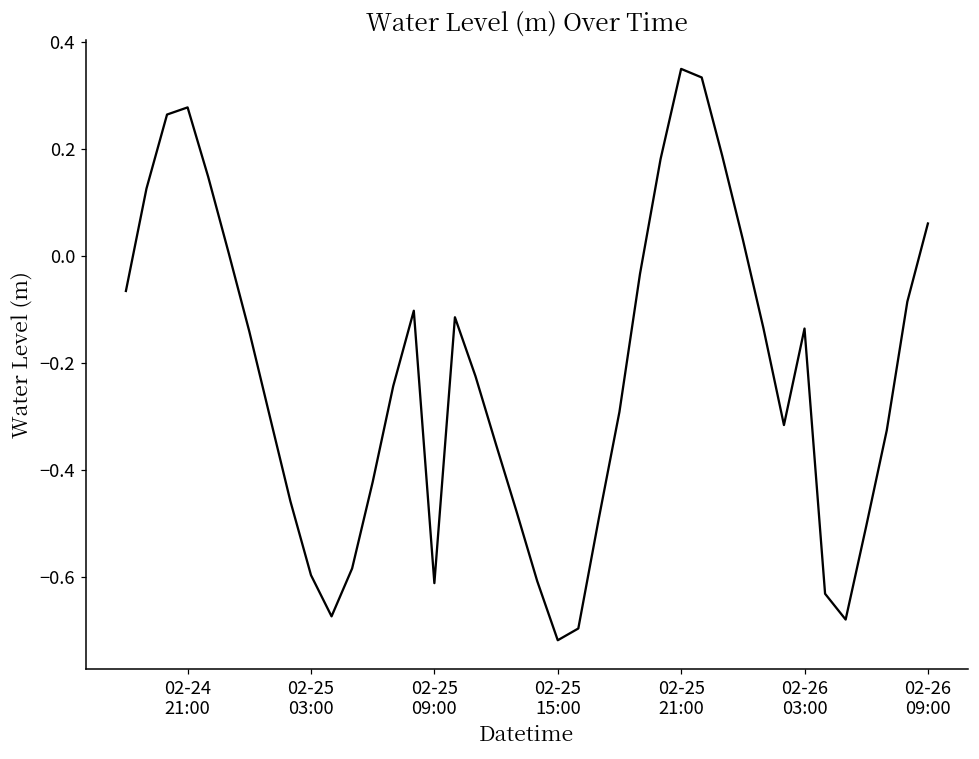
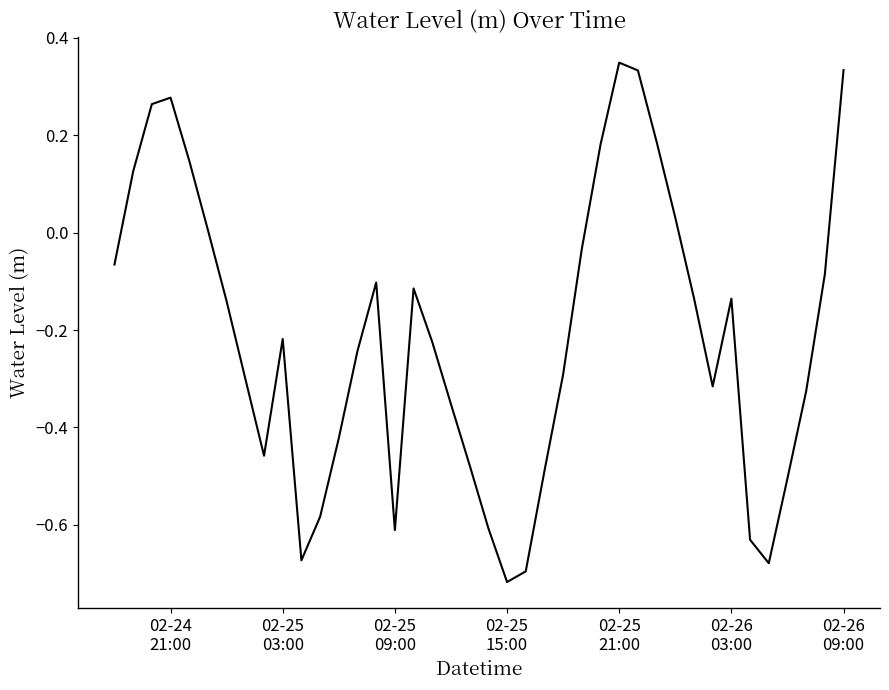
02-25 03:00: -0.60 -> -0.22
02-26 09:00: 0.06 -> 0.33
